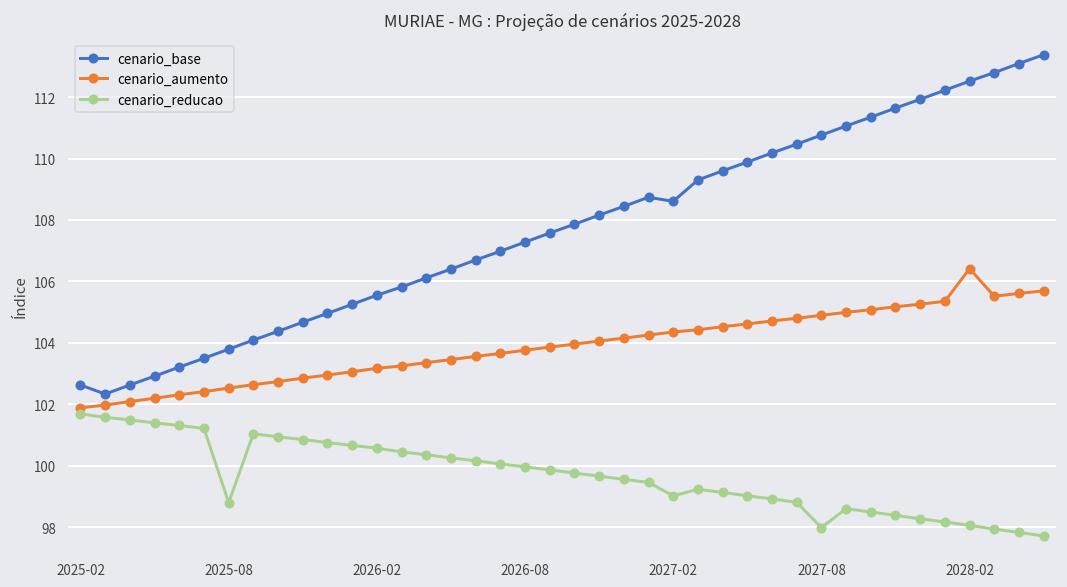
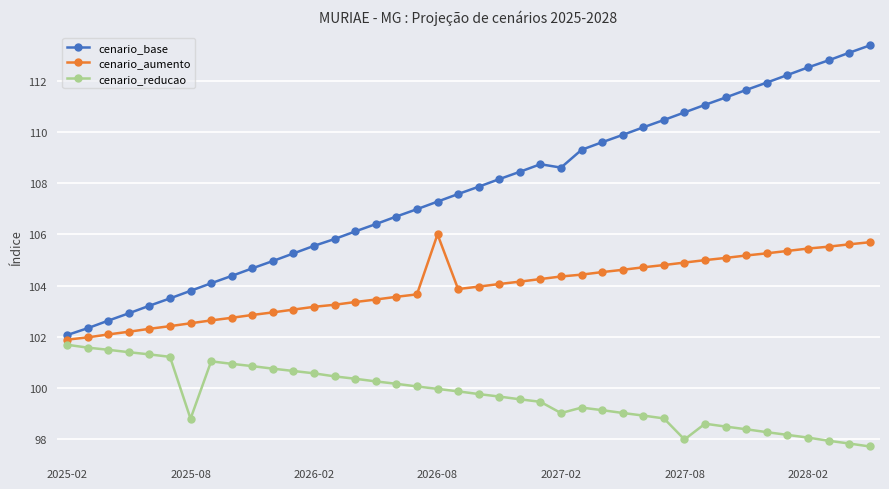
cenario_base, 2025-02: 102.6 -> 102.1
cenario_aumento, 2026-08: 103.8 -> 106.0
cenario_aumento, 2028-02: 106.4 -> 105.4
